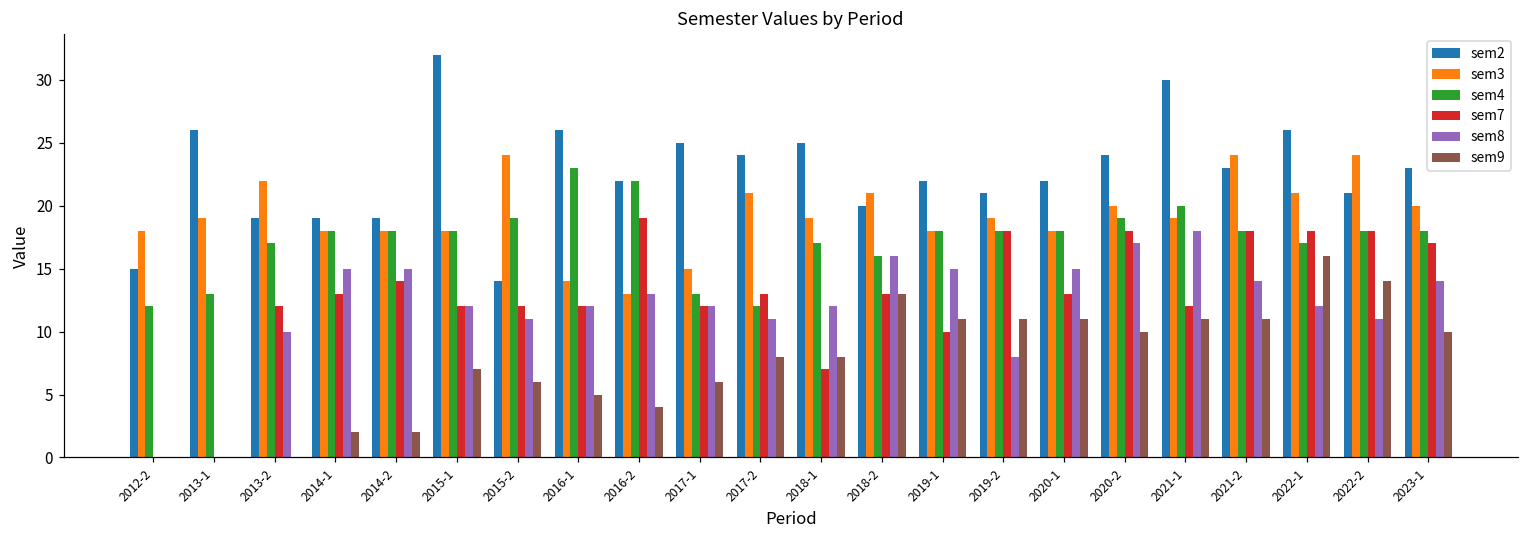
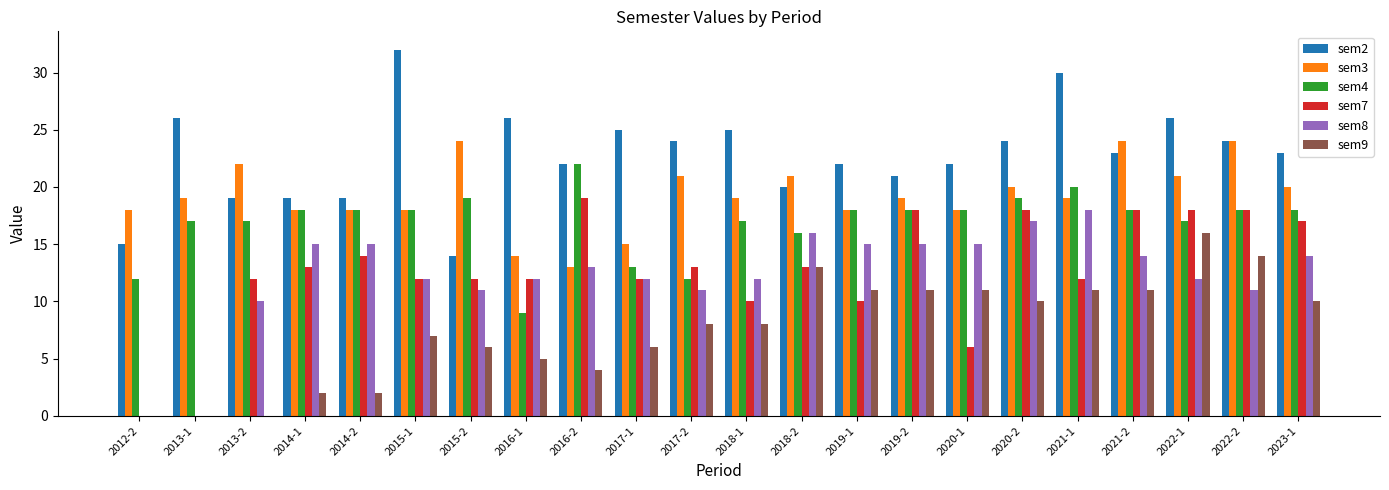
sem4, 2013-1: 13 -> 17
sem4, 2016-1: 23 -> 9
sem7, 2018-1: 7 -> 10
sem8, 2019-2: 8 -> 15
sem7, 2020-1: 13 -> 6
sem2, 2022-2: 21 -> 24
